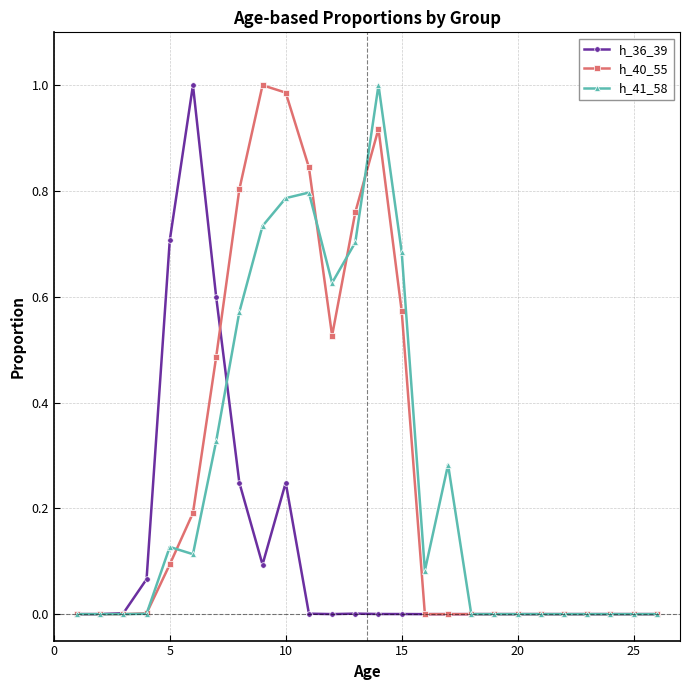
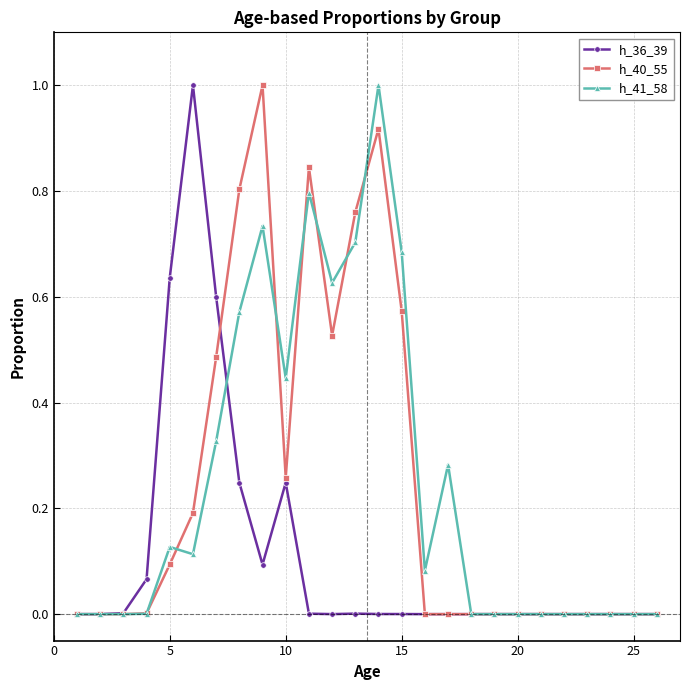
h_36_39, 5: 0.71 -> 0.64
h_40_55, 10: 0.99 -> 0.26
h_41_58, 10: 0.79 -> 0.45
